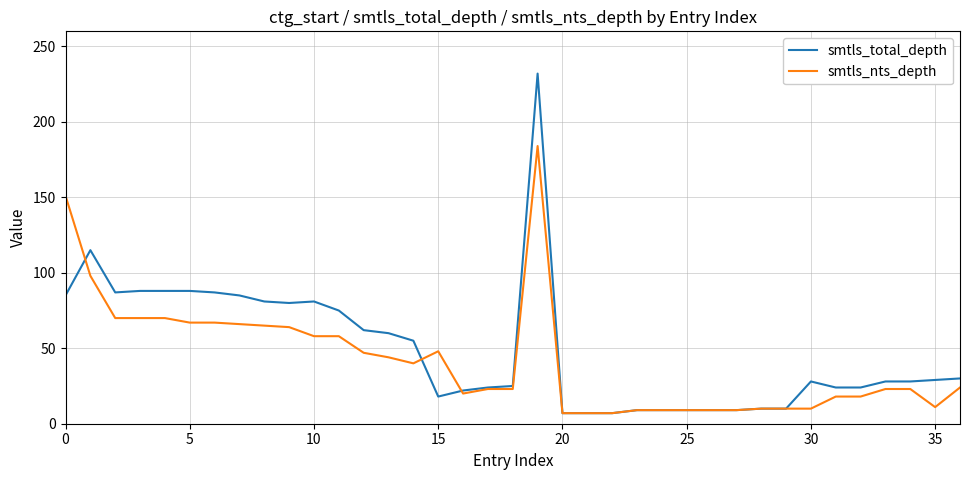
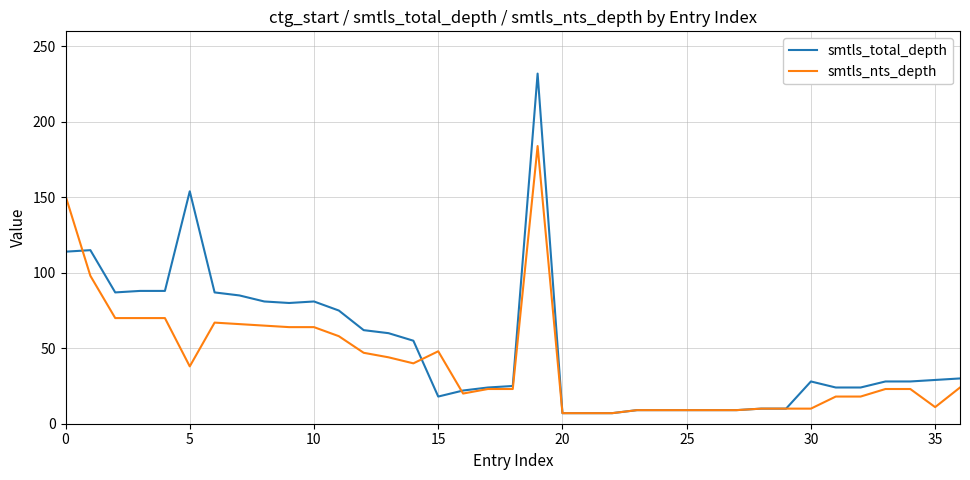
smtls_total_depth, 0: 85 -> 114
smtls_total_depth, 5: 88 -> 154
smtls_nts_depth, 5: 67 -> 38
smtls_nts_depth, 10: 58 -> 64
